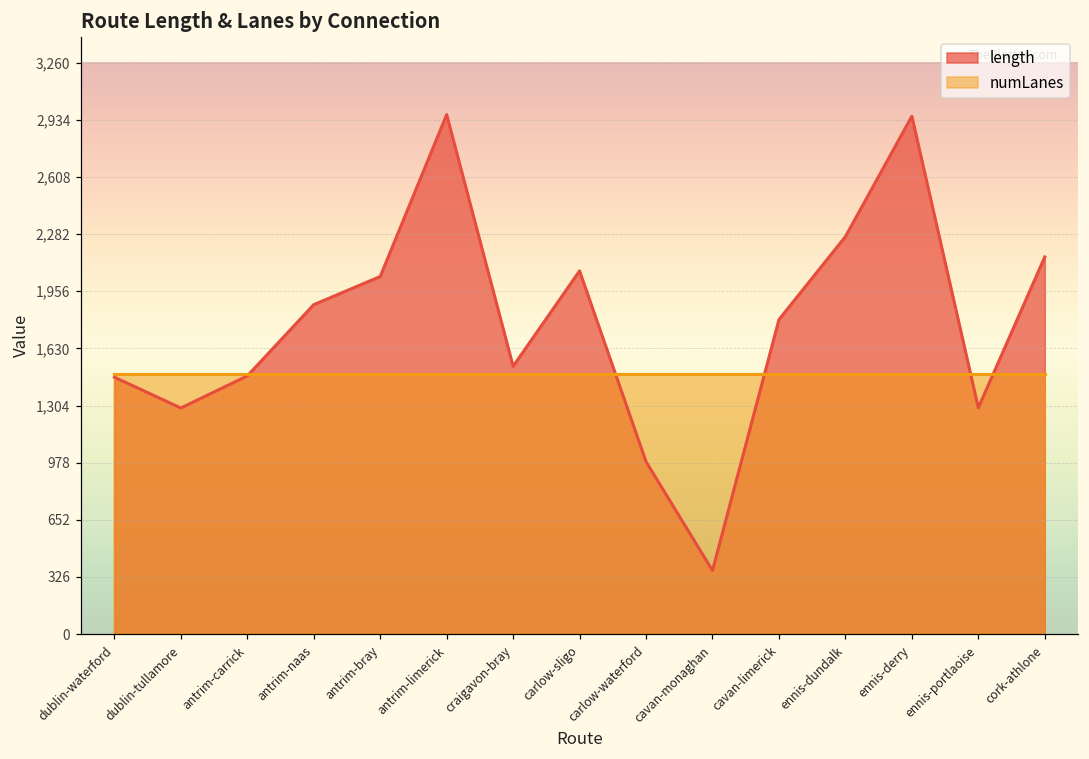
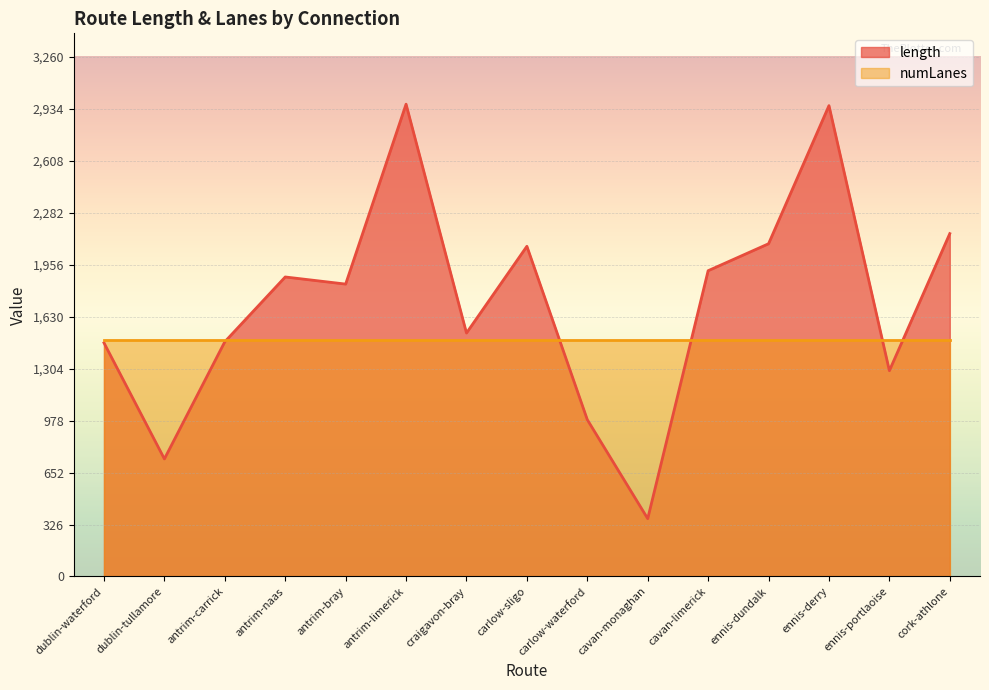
length, dublin-tullamore: 1,290 -> 740
length, antrim-bray: 2,040 -> 1,830
length, cavan-limerick: 1,790 -> 1,920
length, ennis-dundalk: 2,270 -> 2,090
